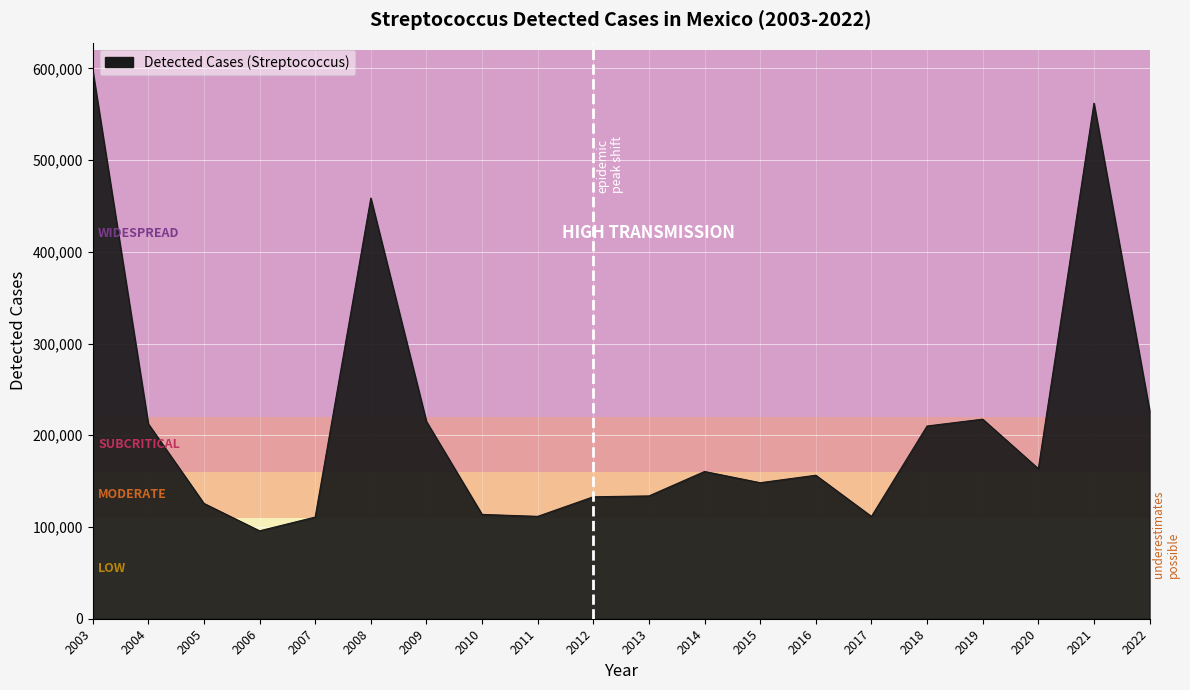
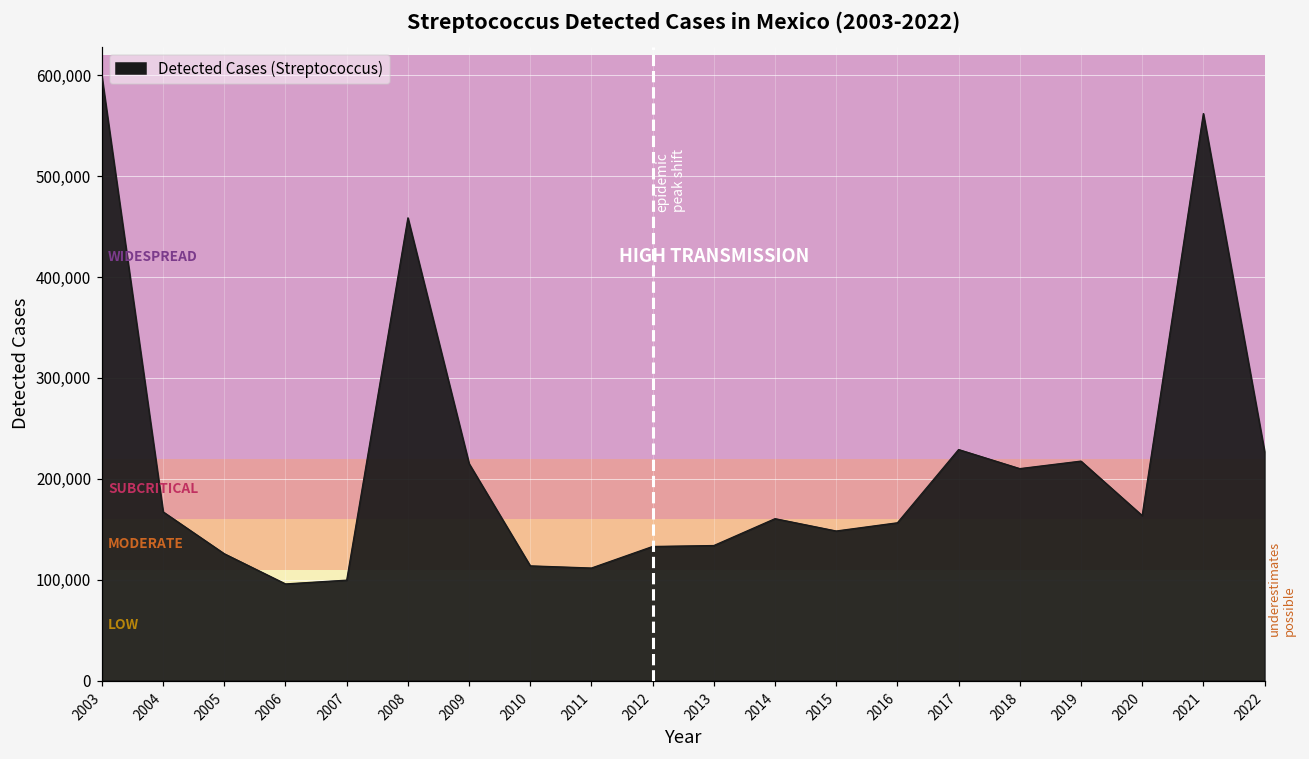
2004: 210,000 -> 170,000
2007: 110,000 -> 100,000
2017: 110,000 -> 230,000
